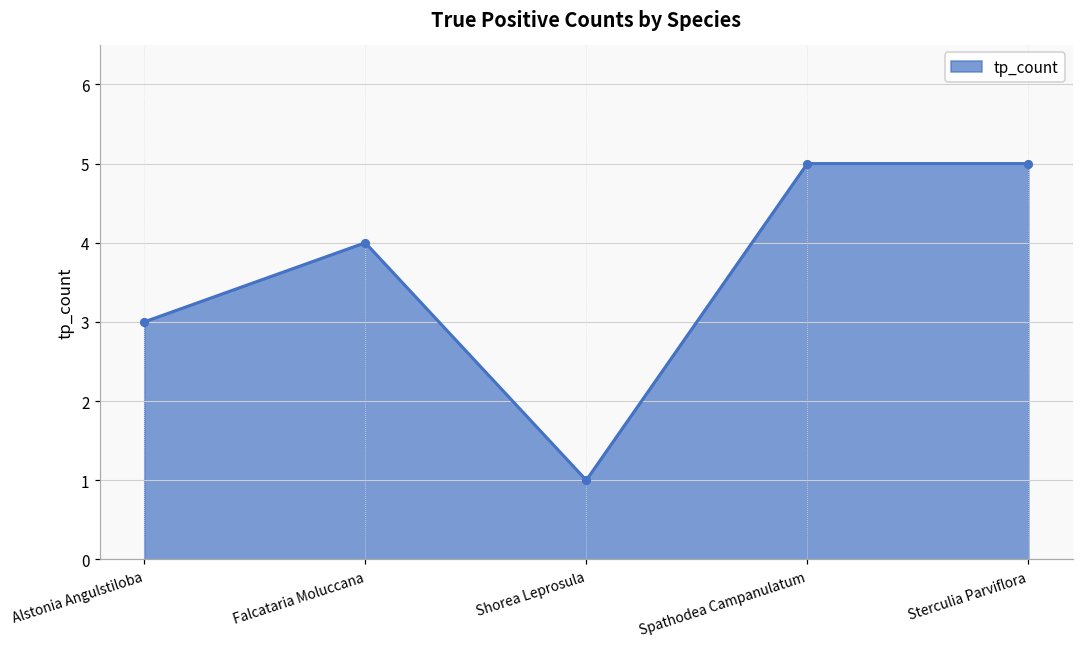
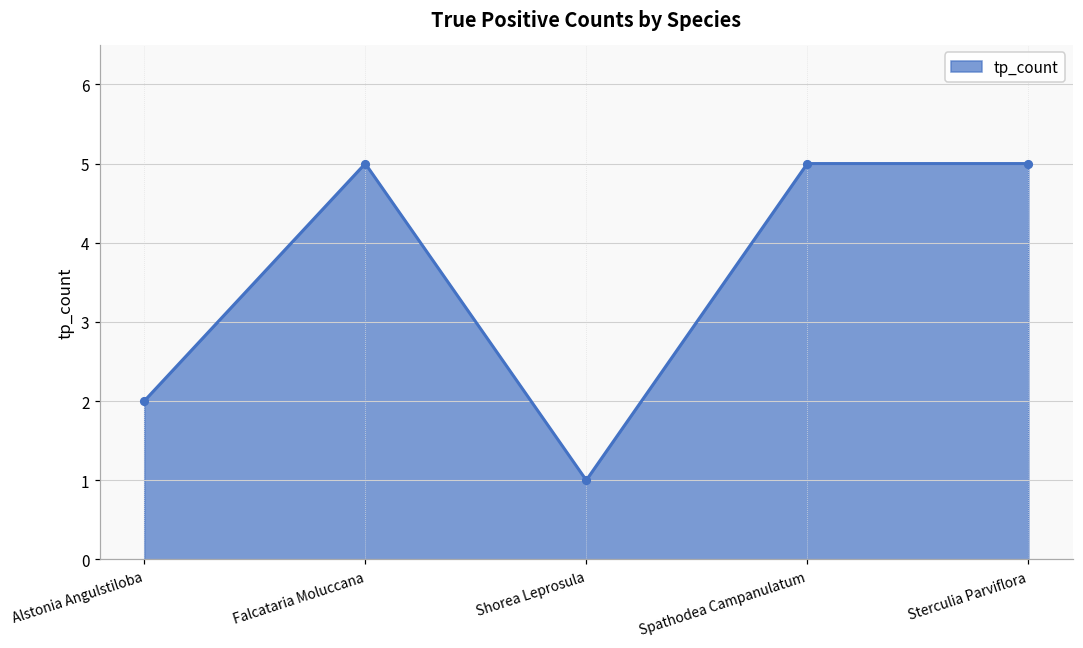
Alstonia Angulstiloba: 3 -> 2
Falcataria Moluccana: 4 -> 5
